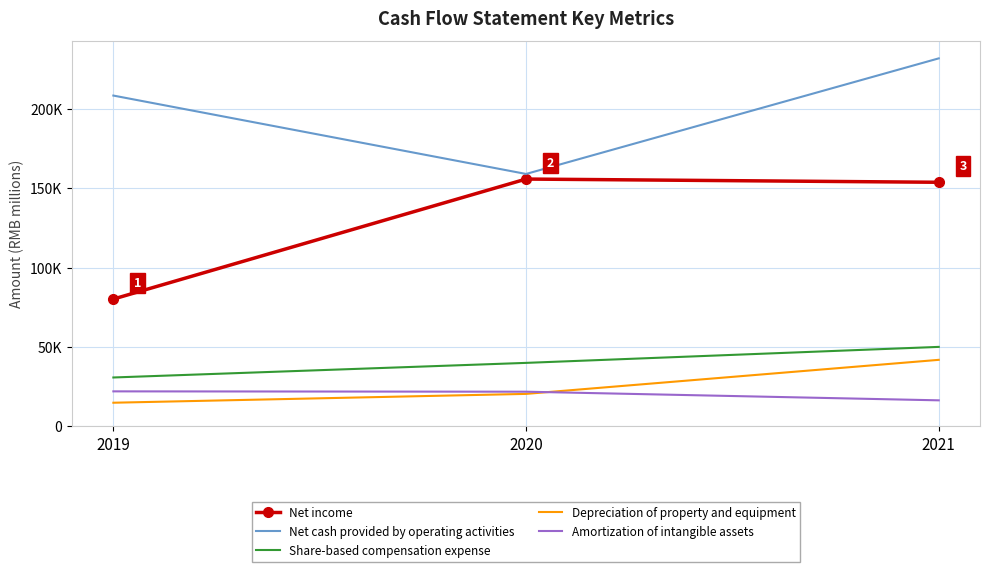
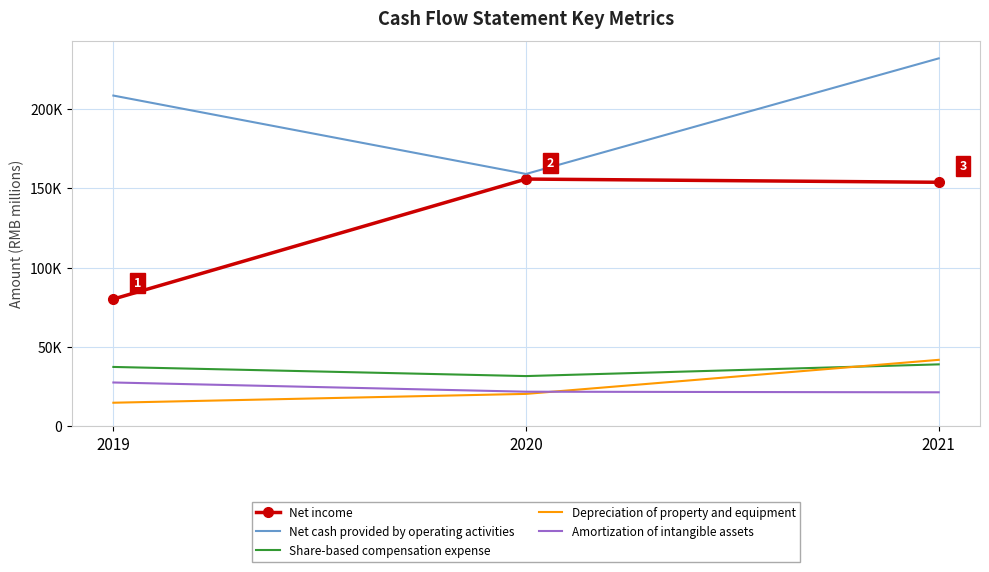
Share-based compensation expense, 2019: 31000 -> 37000
Amortization of intangible assets, 2019: 22000 -> 28000
Share-based compensation expense, 2020: 40000 -> 32000
Share-based compensation expense, 2021: 50000 -> 39000
Amortization of intangible assets, 2021: 16000 -> 22000
